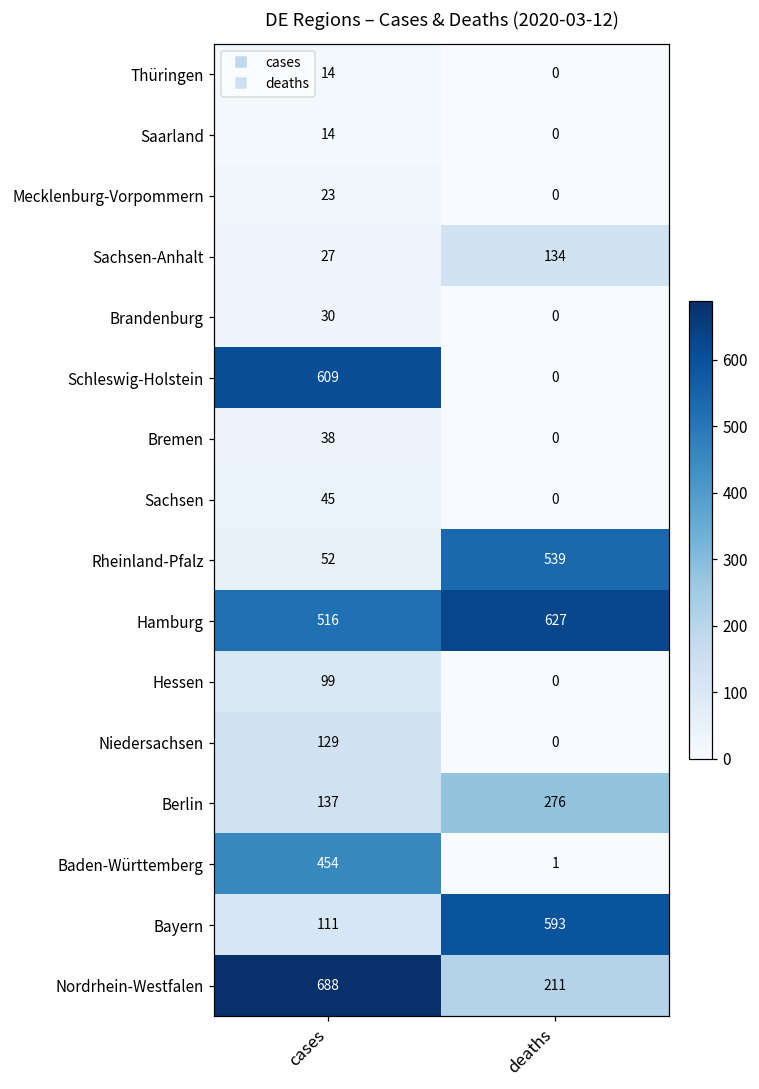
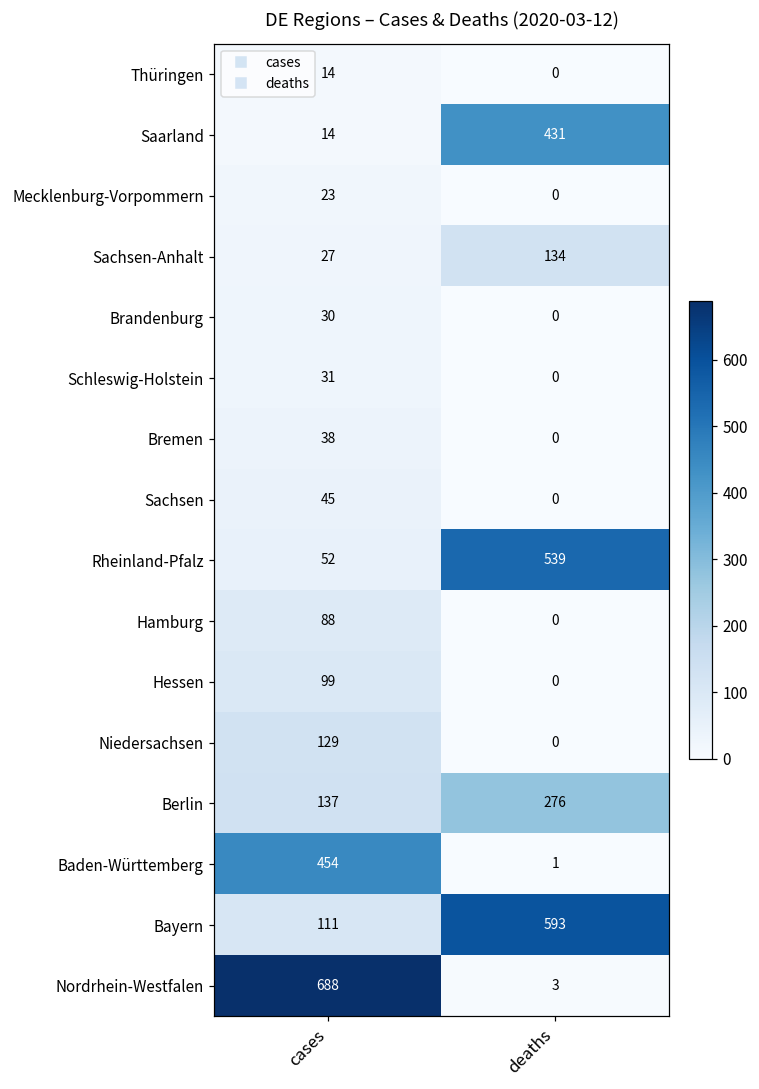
Saarland, deaths: 0 -> 431
Schleswig-Holstein, cases: 609 -> 31
Hamburg, cases: 516 -> 88
Hamburg, deaths: 627 -> 0
Nordrhein-Westfalen, deaths: 211 -> 3
